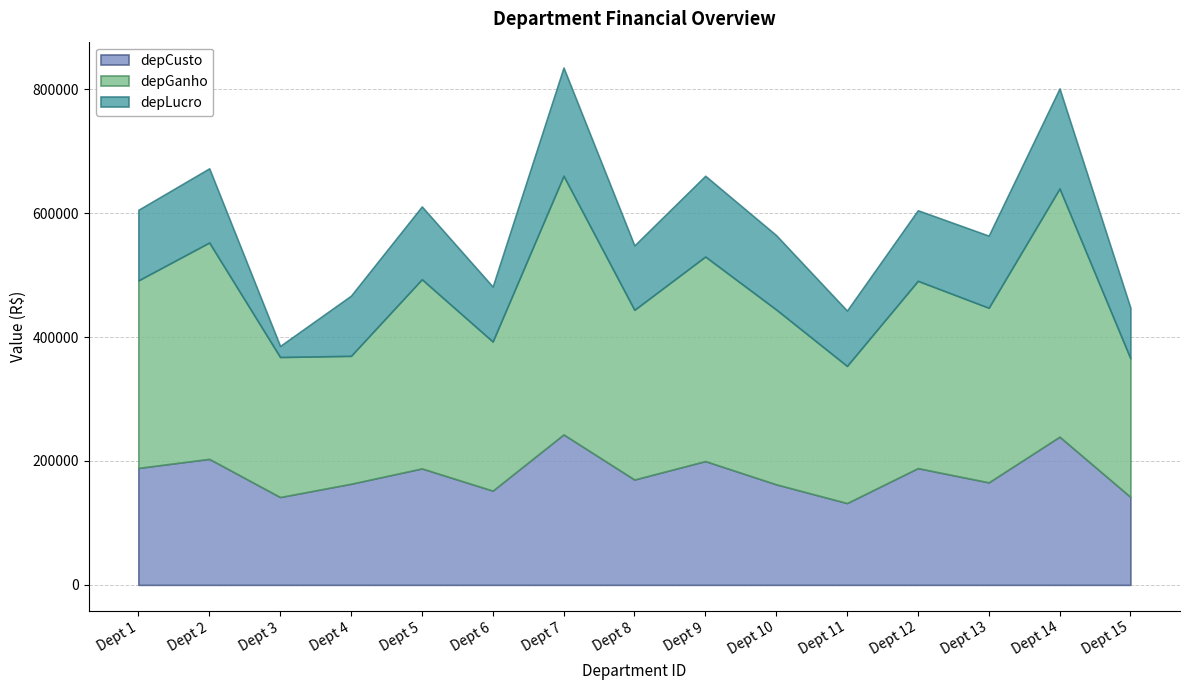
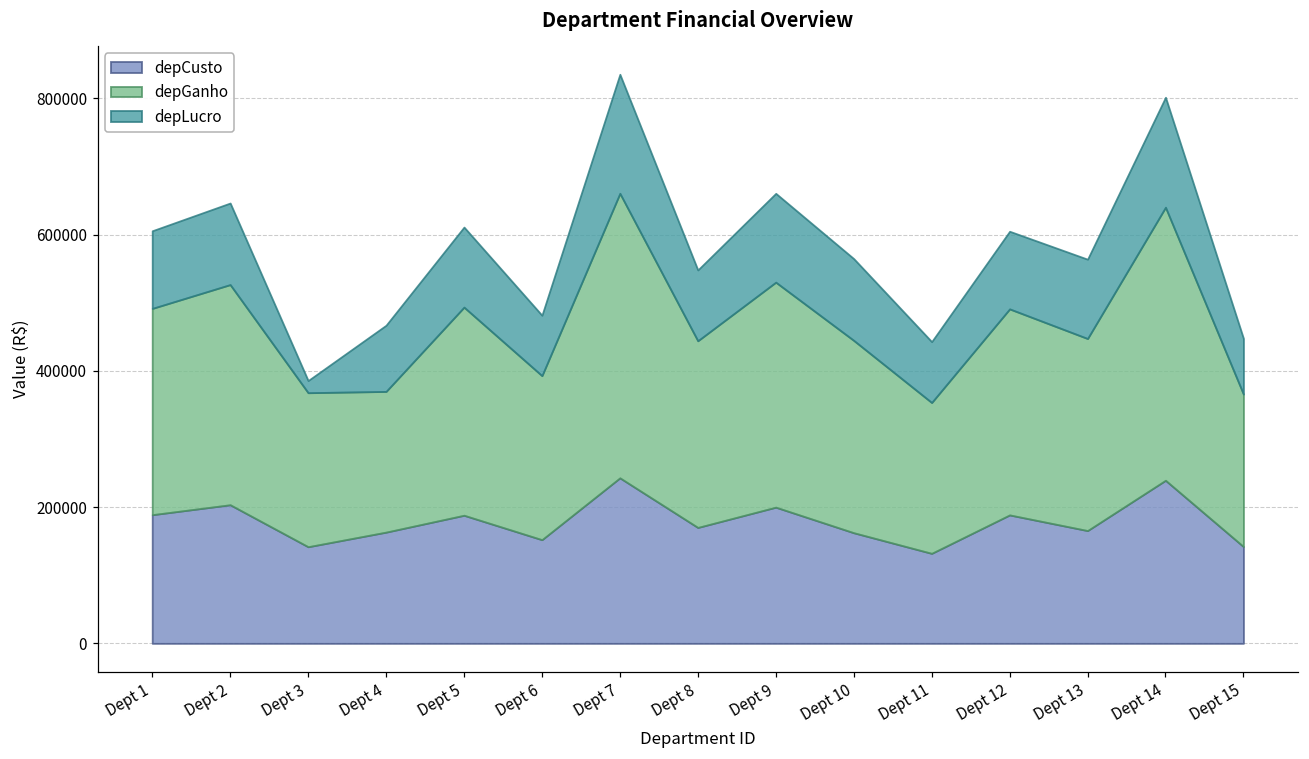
depGanho, Dept 2: 350000 -> 320000
